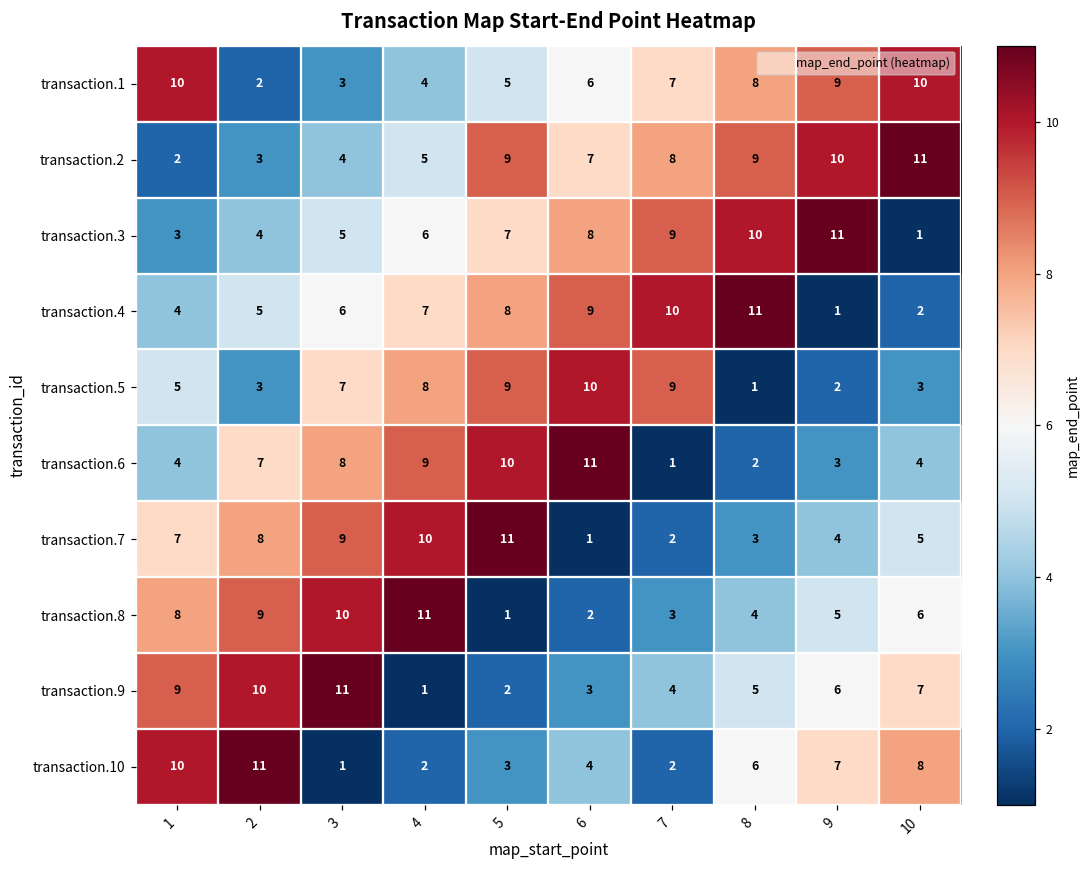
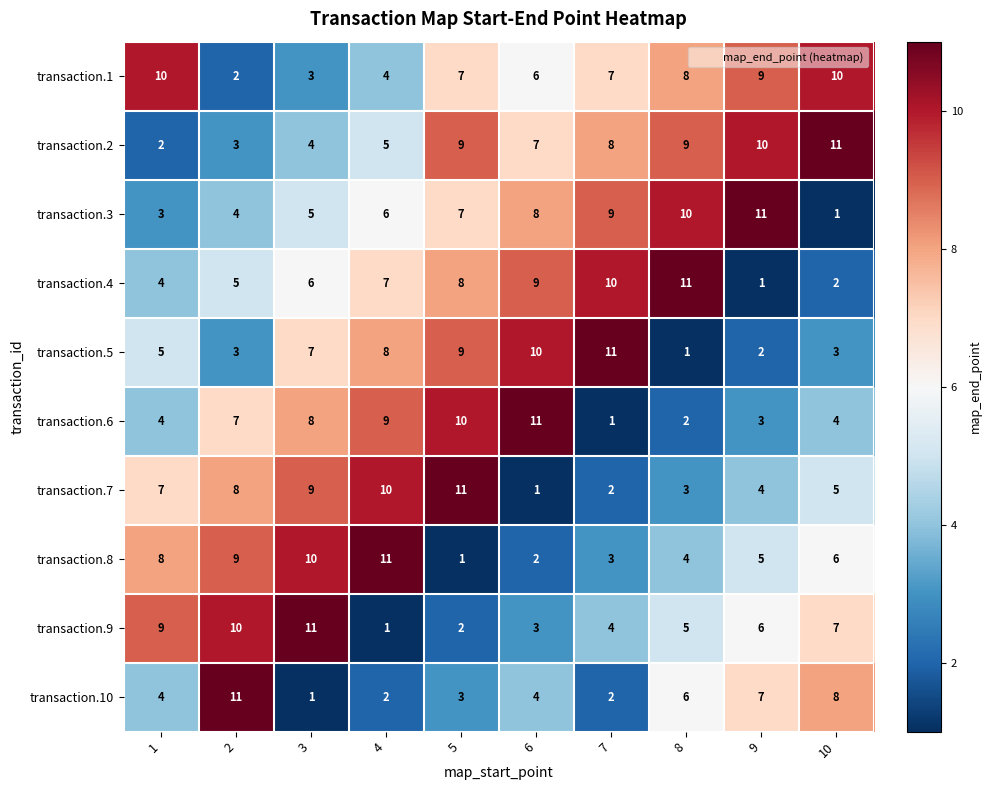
transaction.1, 5: 5 -> 7
transaction.5, 7: 9 -> 11
transaction.10, 1: 10 -> 4
